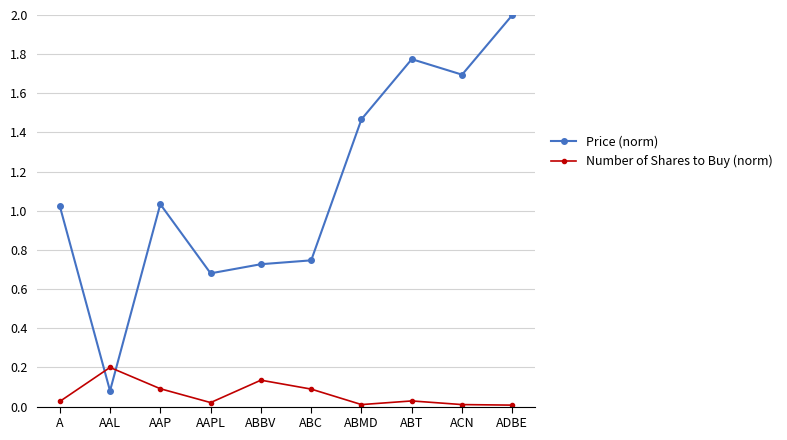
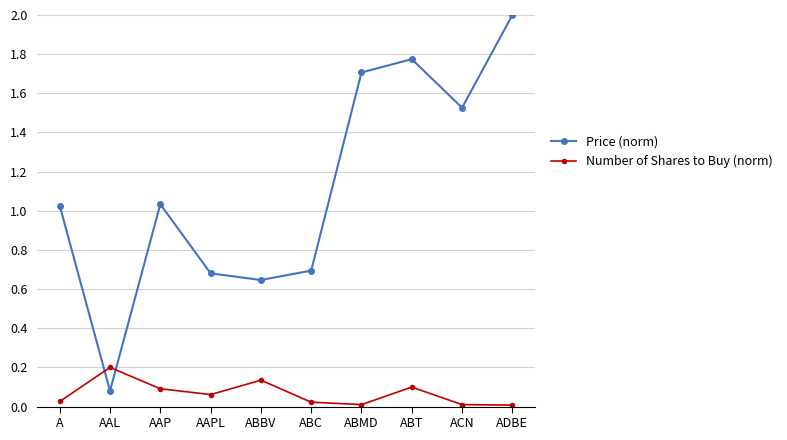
Number of Shares to Buy (norm), AAPL: 0.02 -> 0.06
Price (norm), ABBV: 0.73 -> 0.65
Price (norm), ABC: 0.75 -> 0.69
Number of Shares to Buy (norm), ABC: 0.09 -> 0.02
Price (norm), ABMD: 1.47 -> 1.71
Number of Shares to Buy (norm), ABT: 0.03 -> 0.10
Price (norm), ACN: 1.70 -> 1.53
